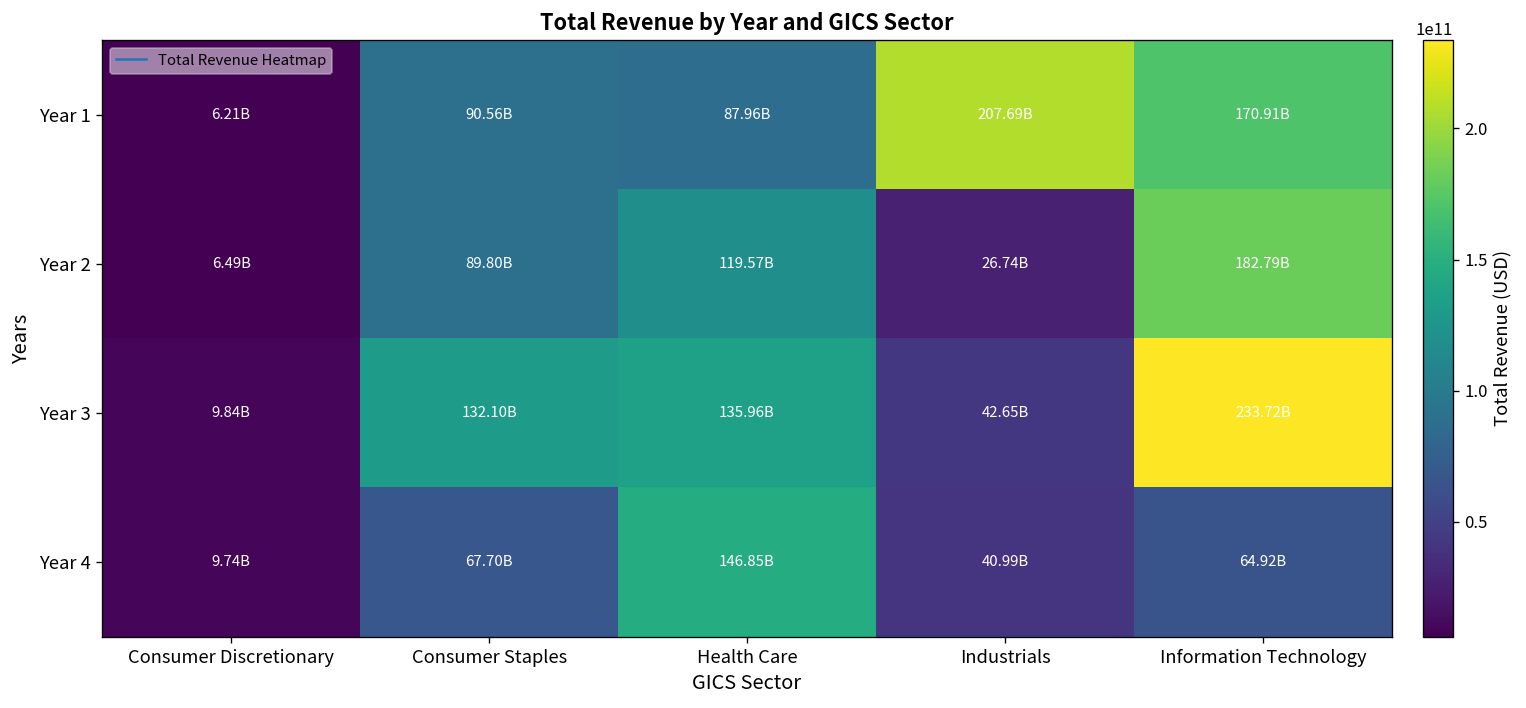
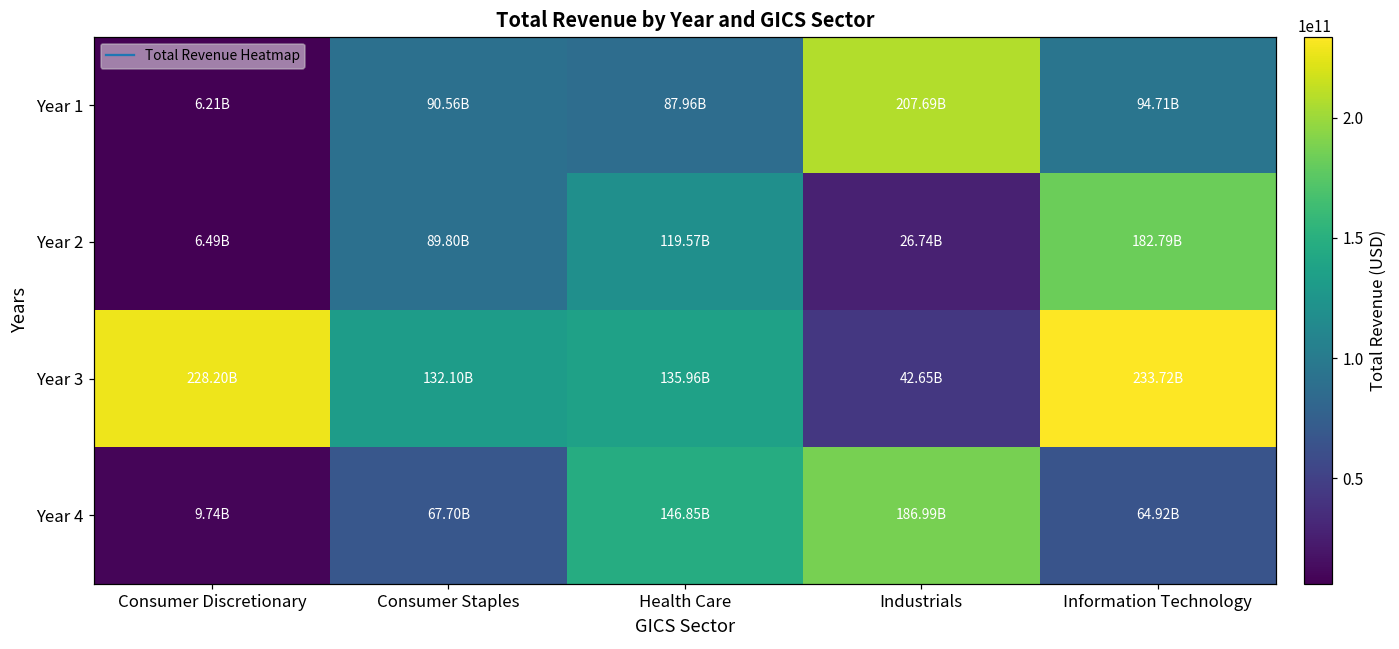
Year 1, Information Technology: 170.91B -> 94.71B
Year 3, Consumer Discretionary: 9.84B -> 228.20B
Year 4, Industrials: 40.99B -> 186.99B
